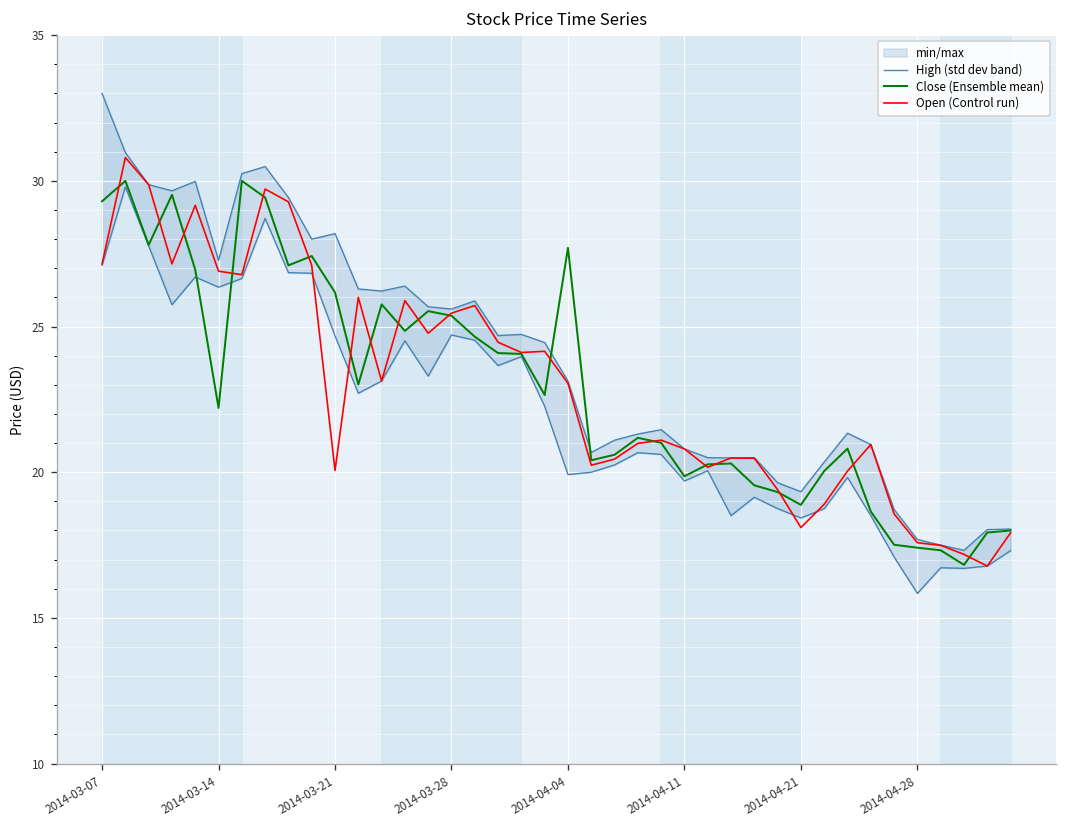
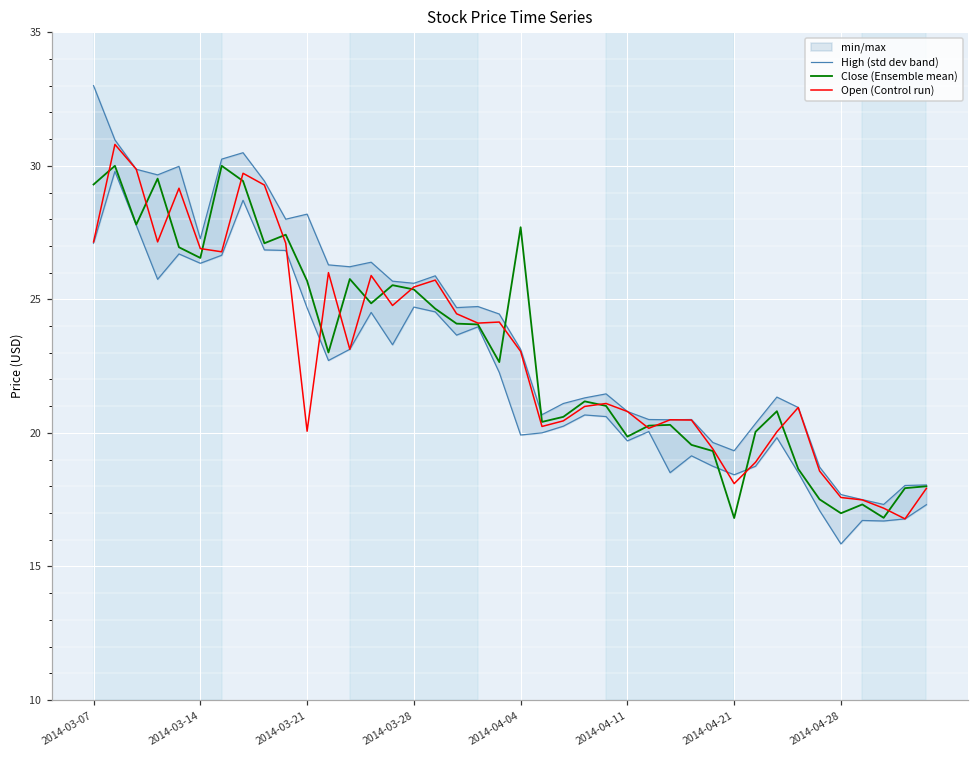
Close (Ensemble mean), 2014-03-14: 22.2 -> 26.5
Close (Ensemble mean), 2014-03-21: 26.2 -> 25.7
Close (Ensemble mean), 2014-04-21: 18.9 -> 16.8
Close (Ensemble mean), 2014-04-28: 17.4 -> 17.0
